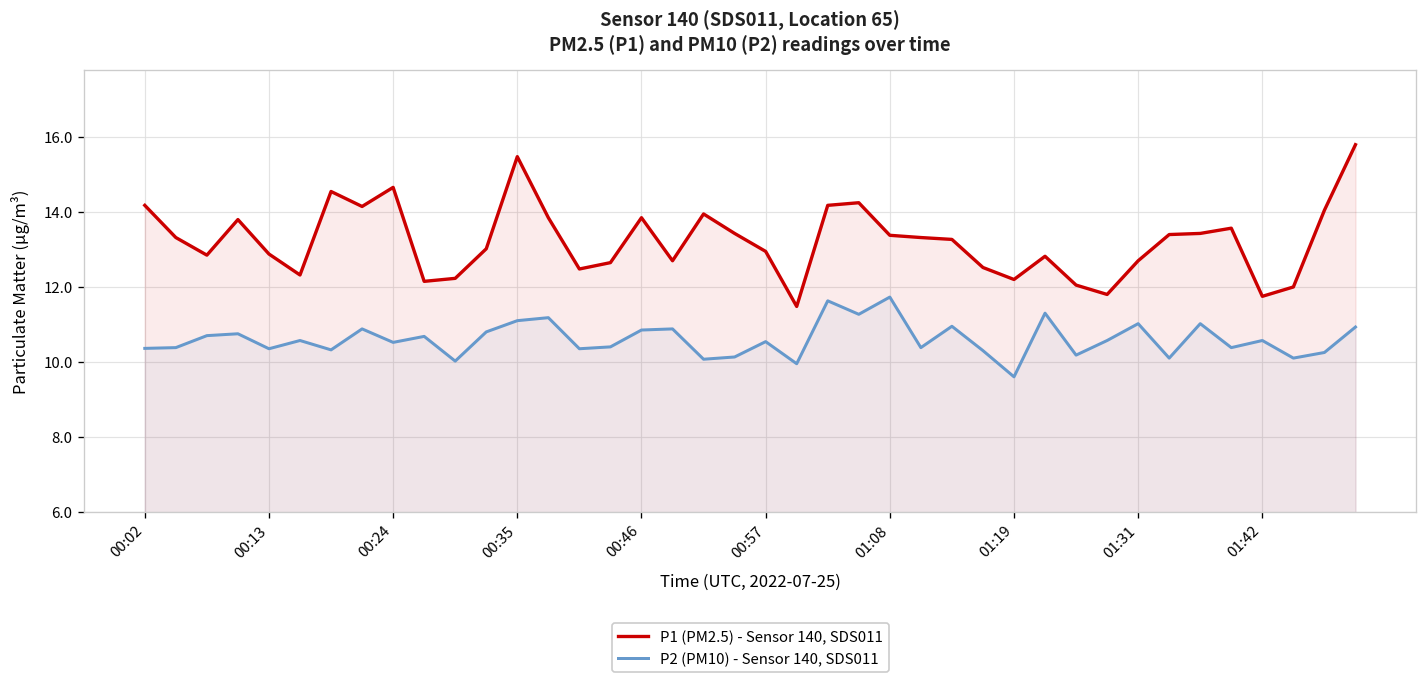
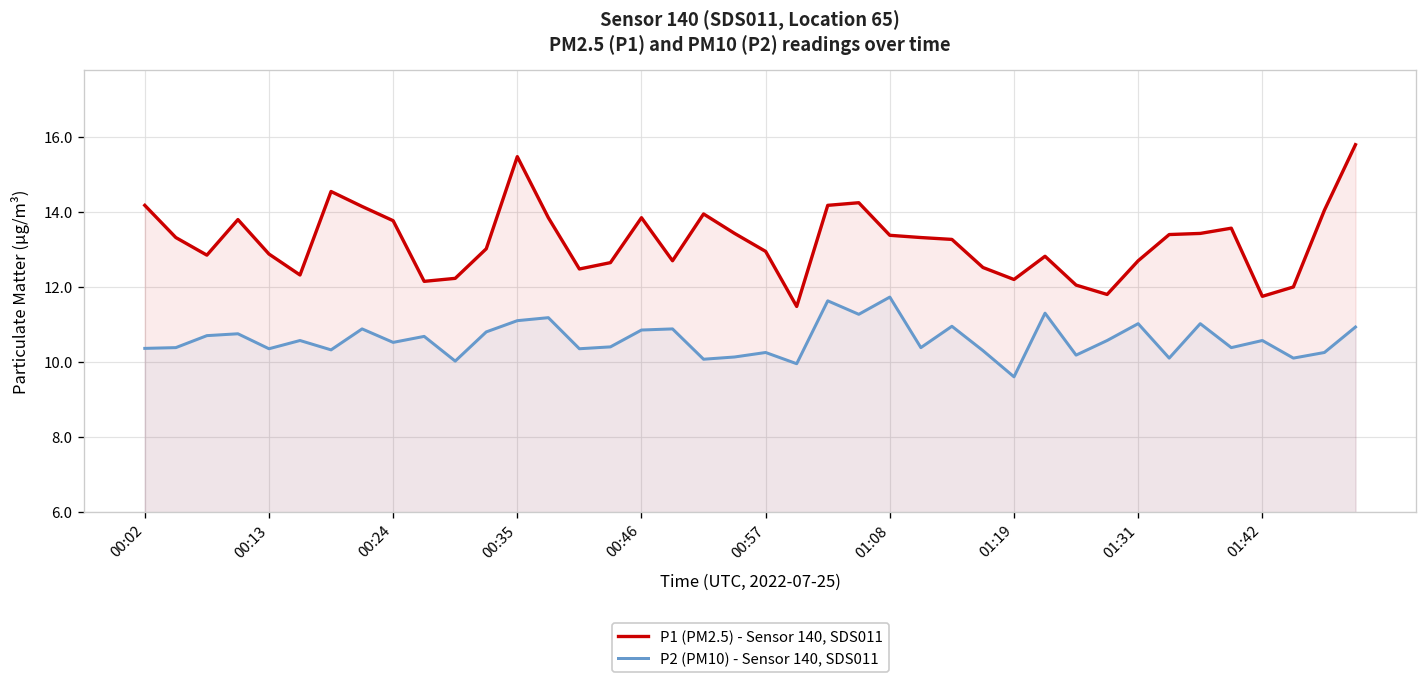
P1 (PM2.5) - Sensor 140, SDS011, 00:24: 14.7 -> 13.8
P2 (PM10) - Sensor 140, SDS011, 00:57: 10.5 -> 10.3
